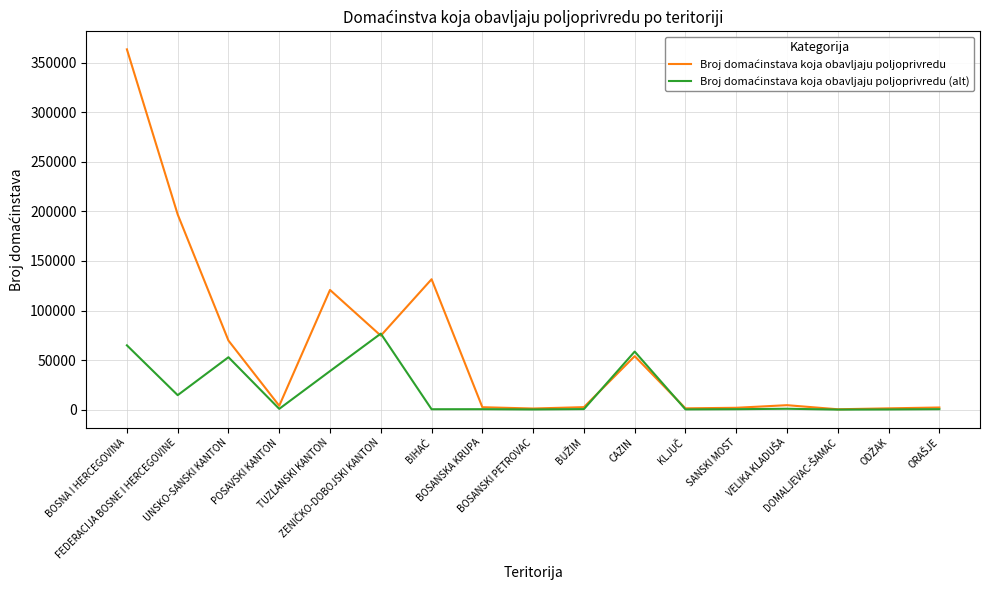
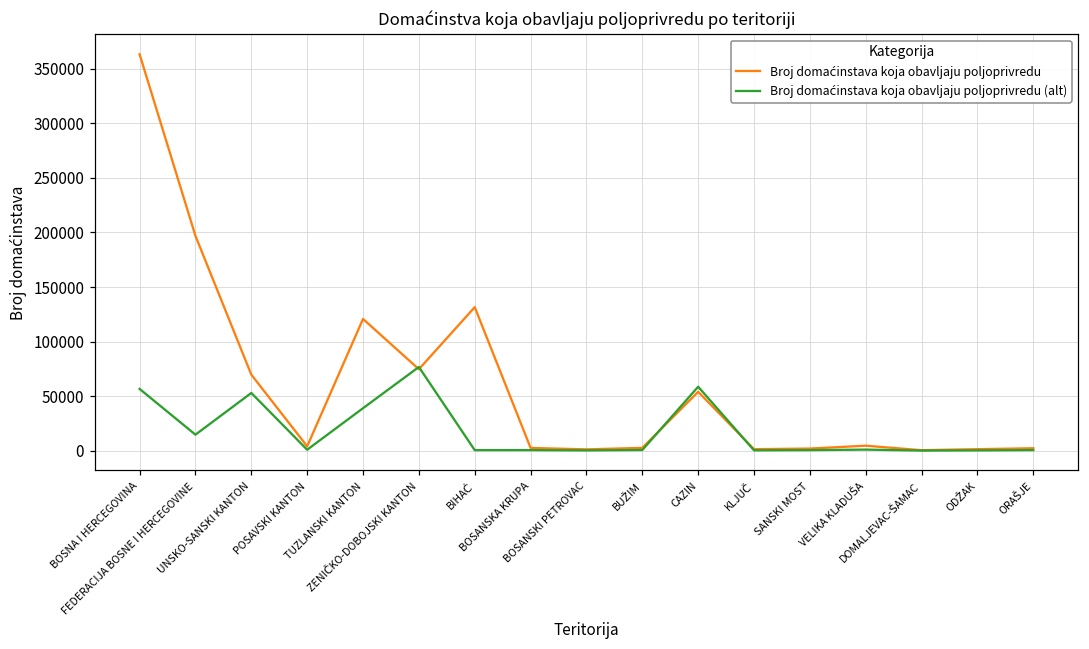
Broj domaćinstava koja obavljaju poljoprivredu (alt), BOSNA I HERCEGOVINA: 65000 -> 57000
